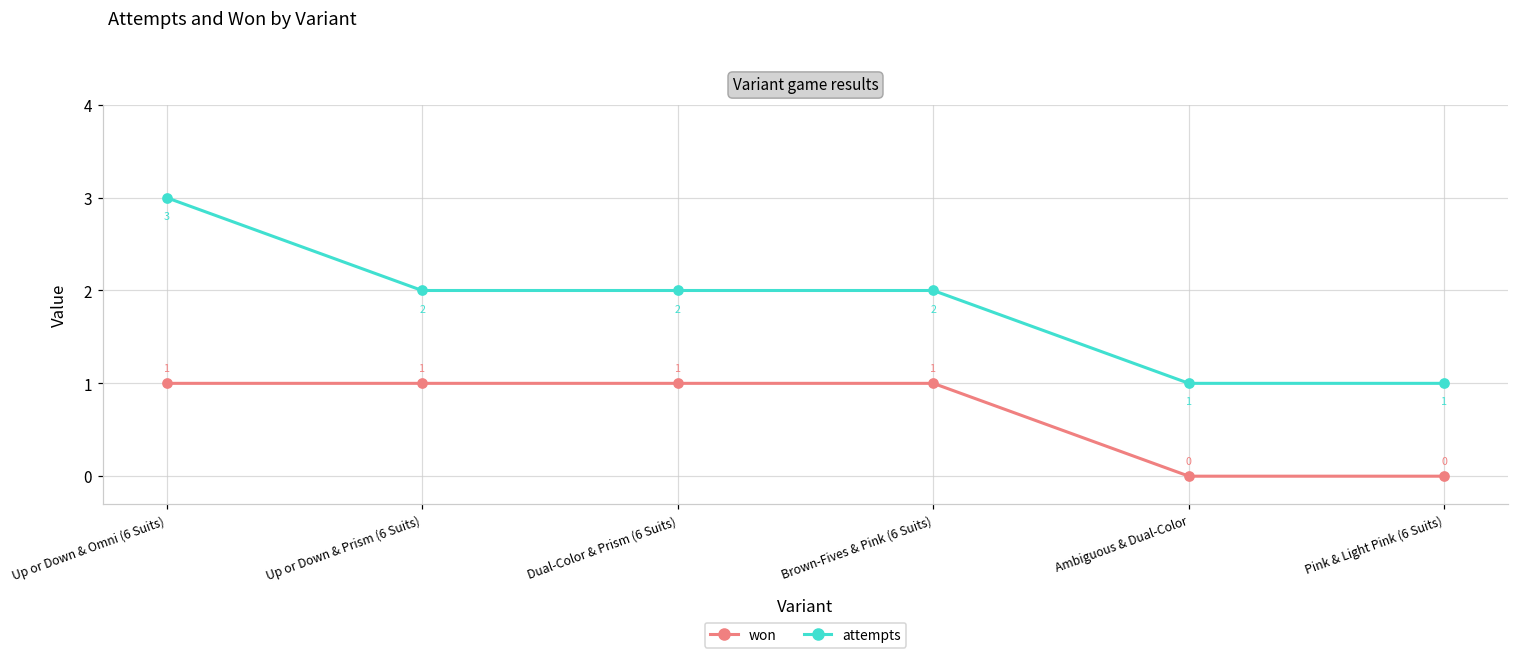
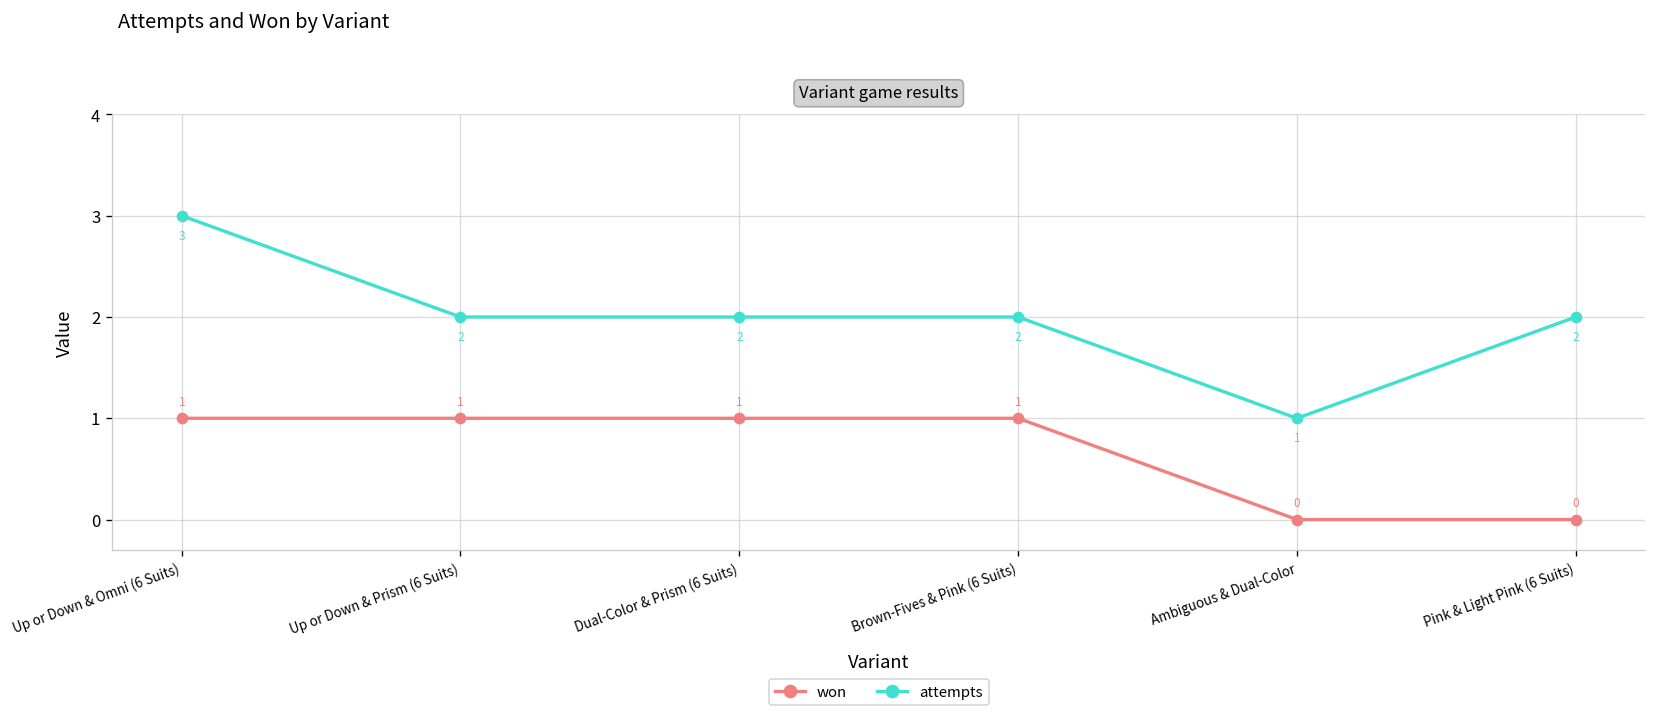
attempts, Pink & Light Pink (6 Suits): 1 -> 2
